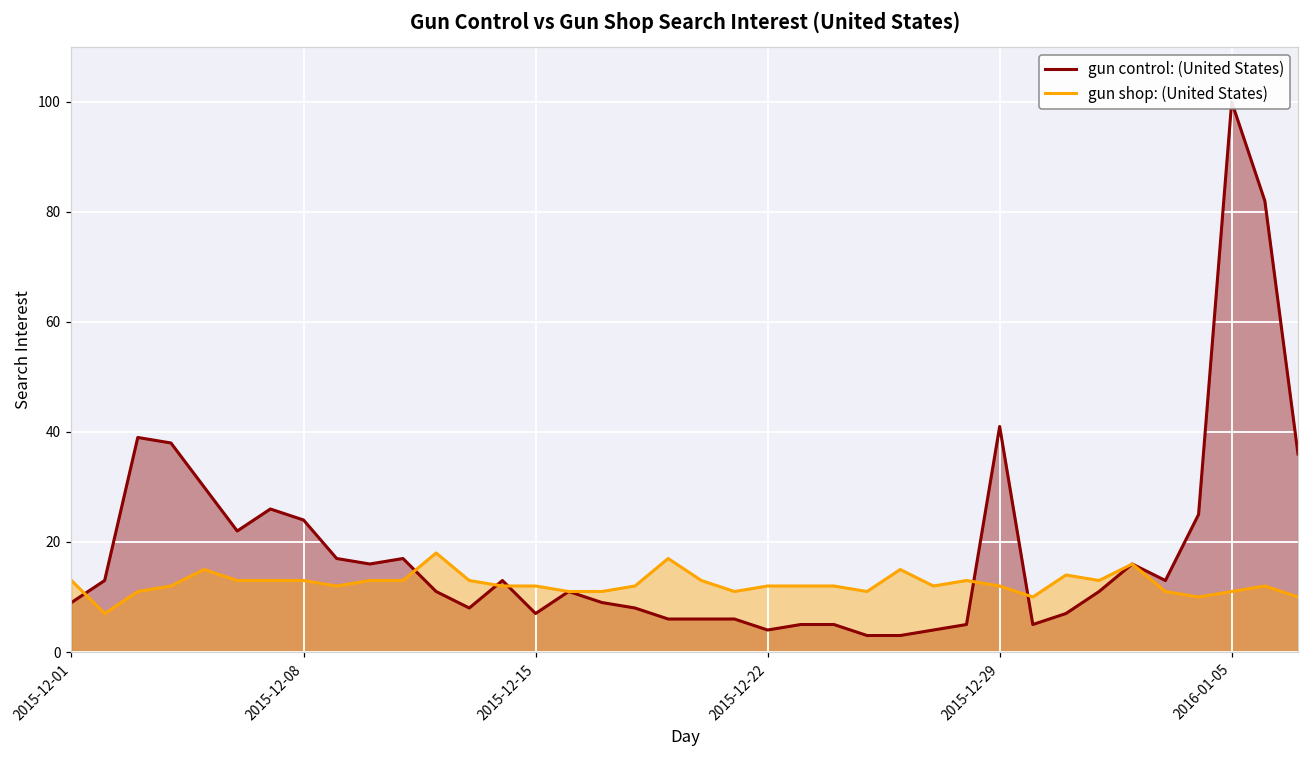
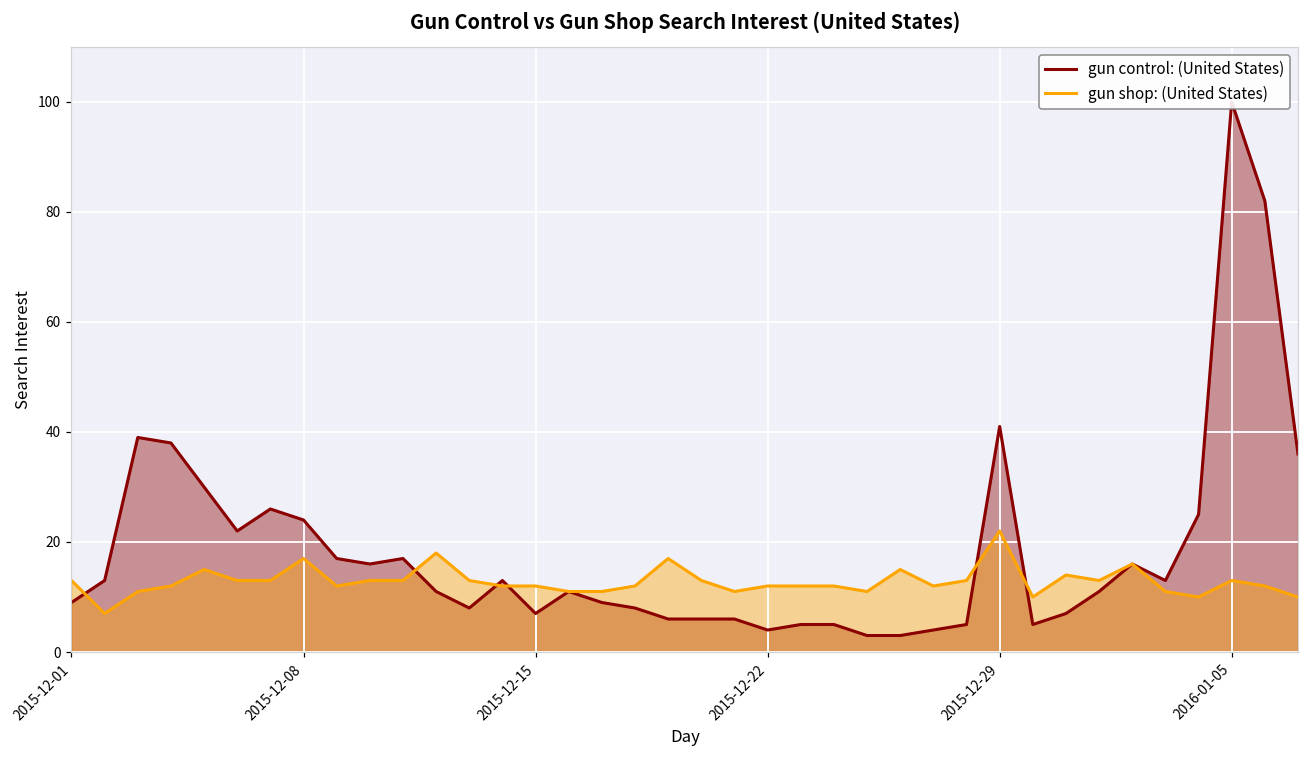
gun shop: (United States), 2015-12-08: 13 -> 17
gun shop: (United States), 2015-12-29: 12 -> 22
gun shop: (United States), 2016-01-05: 11 -> 13
